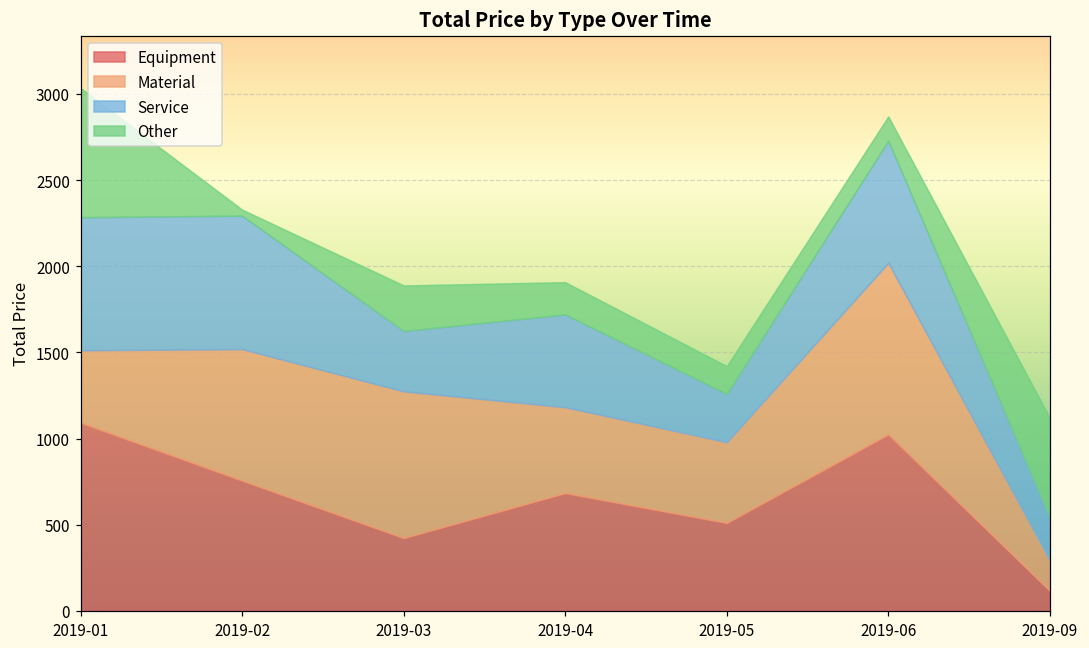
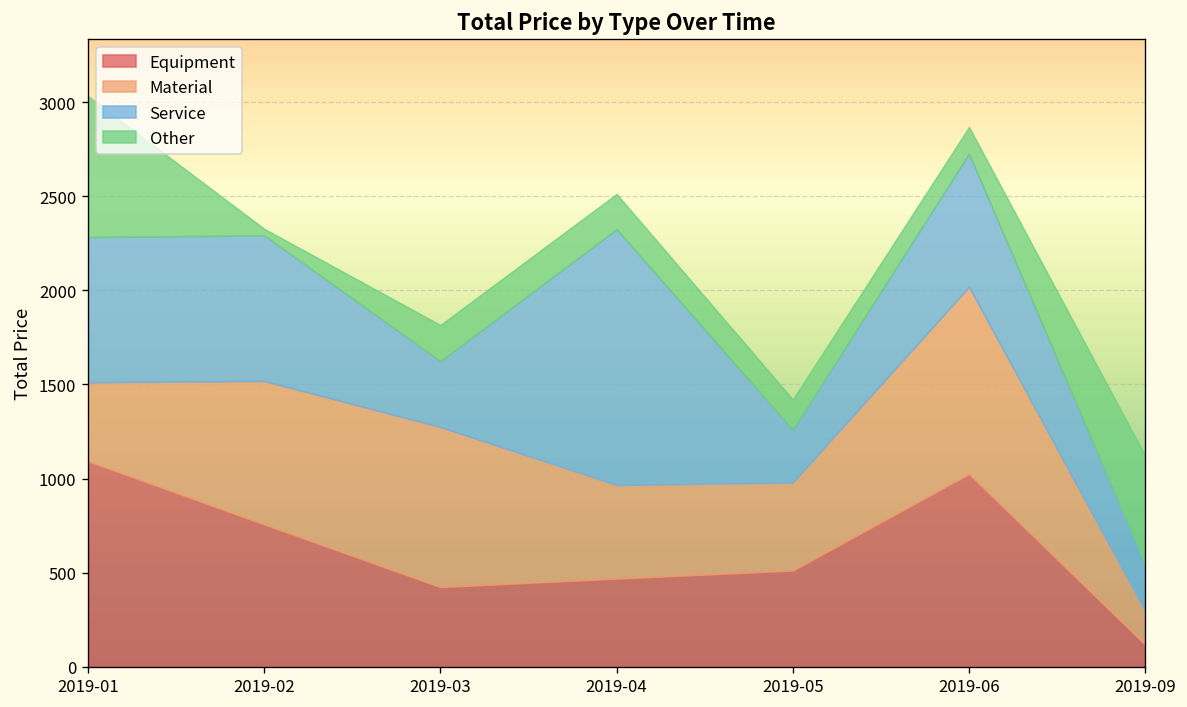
Other, 2019-03: 260 -> 190
Equipment, 2019-04: 680 -> 470
Service, 2019-04: 540 -> 1360
